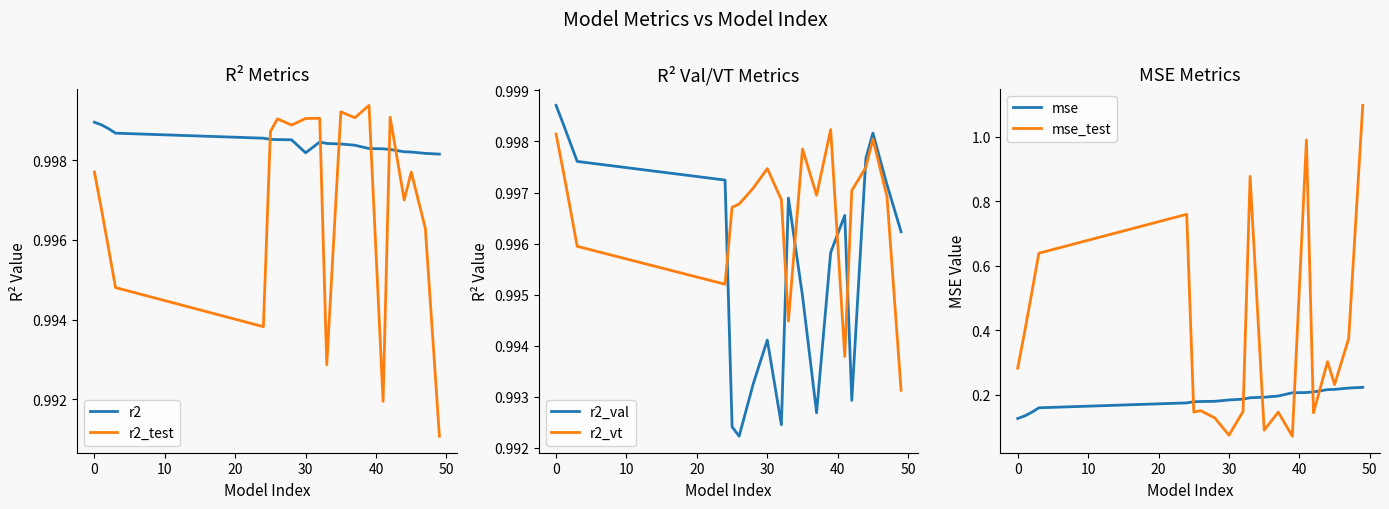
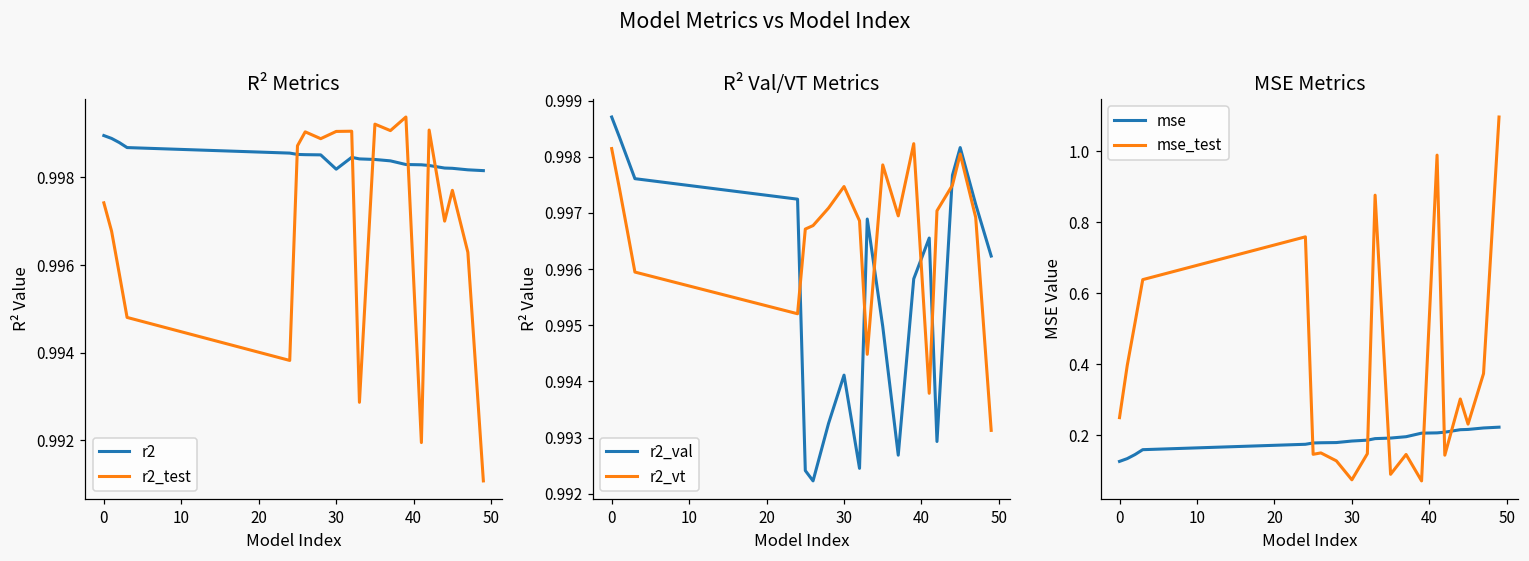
R² Metrics, r2_test, 0: 0.9977 -> 0.9974
MSE Metrics, mse_test, 0: 0.28 -> 0.25
